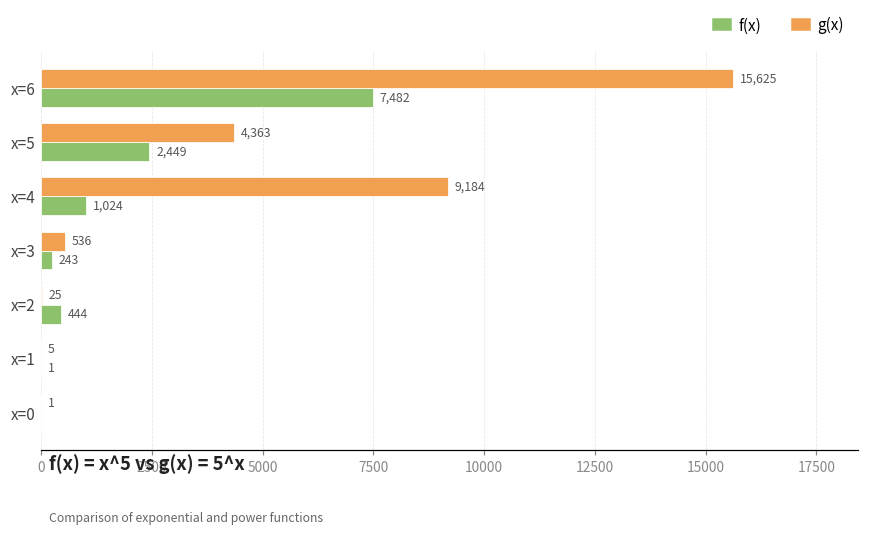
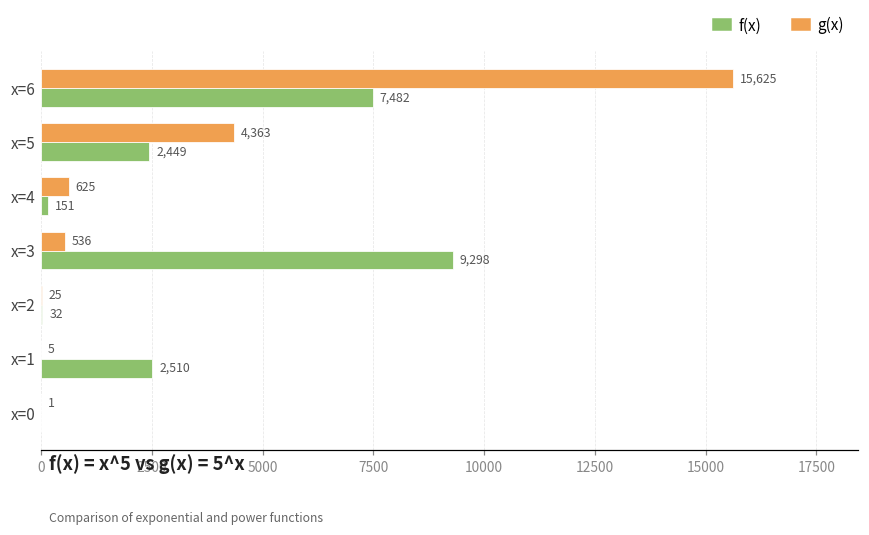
g(x), x=4: 9,184 -> 625
f(x), x=4: 1,024 -> 151
f(x), x=3: 243 -> 9,298
f(x), x=2: 444 -> 32
f(x), x=1: 1 -> 2,510
